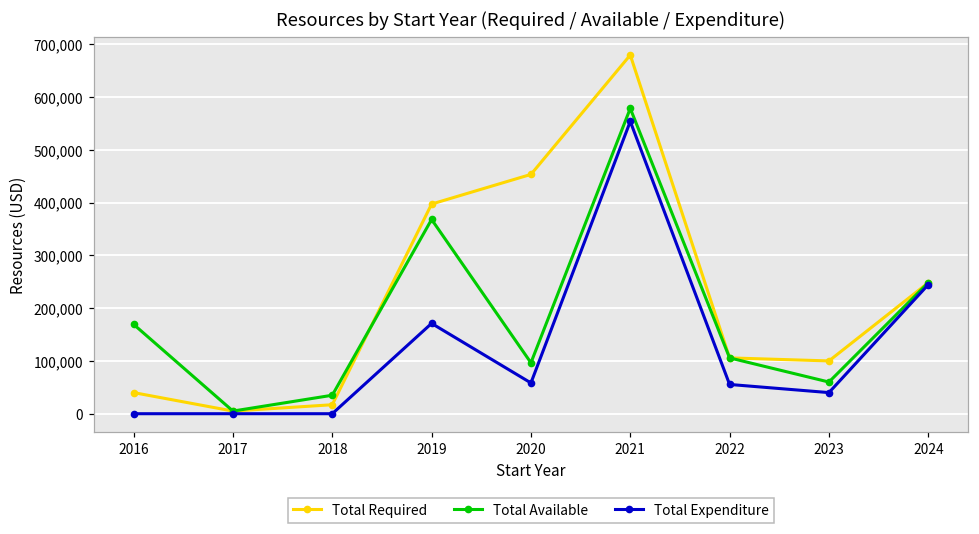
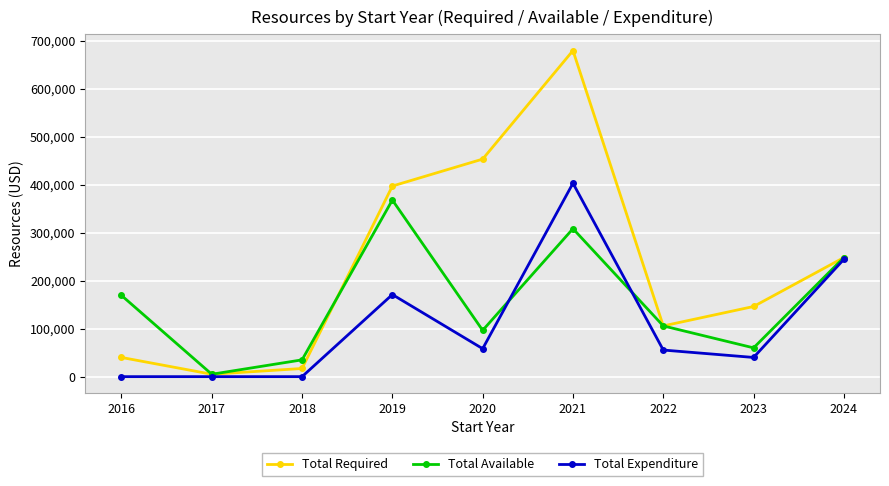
Total Available, 2021: 580,000 -> 310,000
Total Expenditure, 2021: 550,000 -> 400,000
Total Required, 2023: 100,000 -> 150,000
